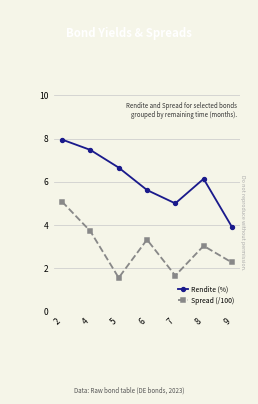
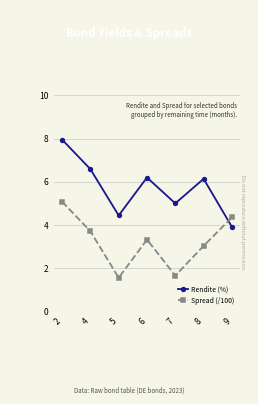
Rendite (%), 4: 7.5 -> 6.6
Rendite (%), 5: 6.7 -> 4.4
Rendite (%), 6: 5.6 -> 6.2
Spread (/100), 9: 2.3 -> 4.3
